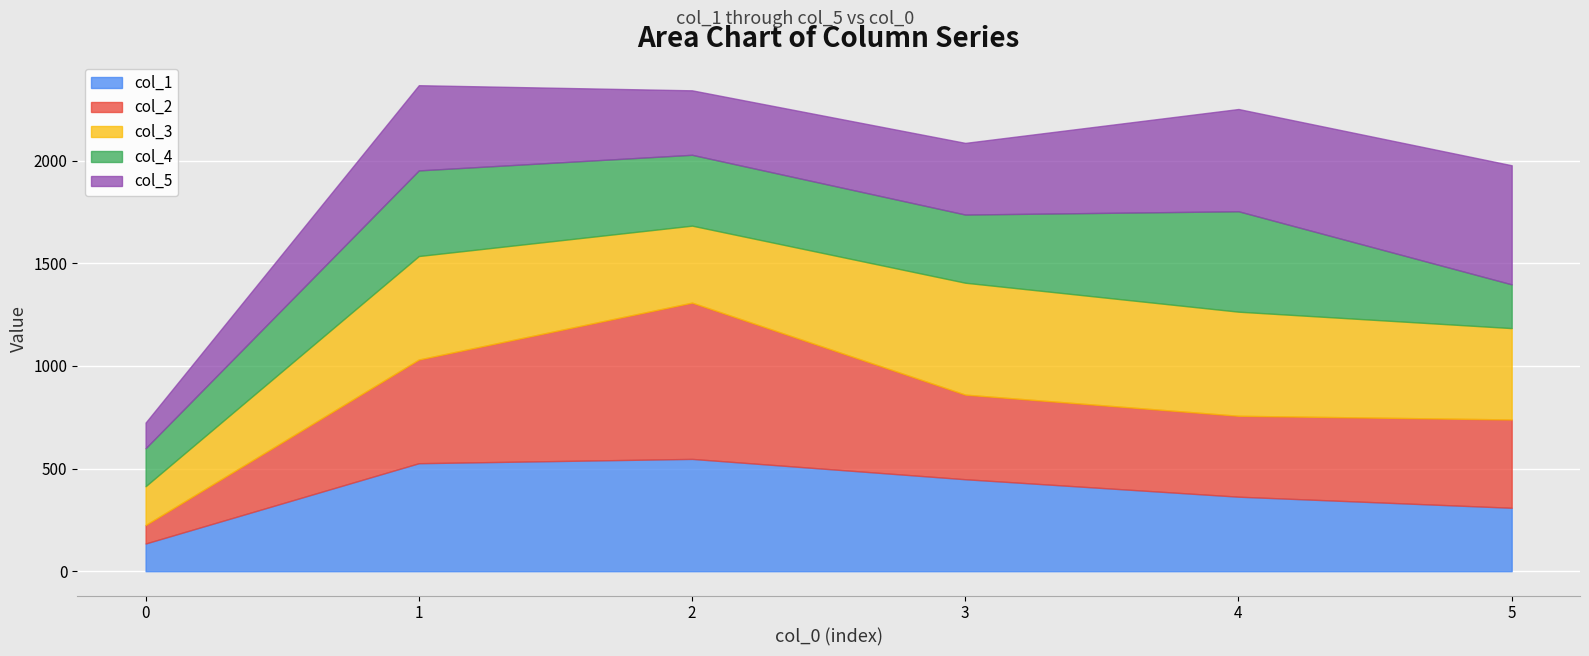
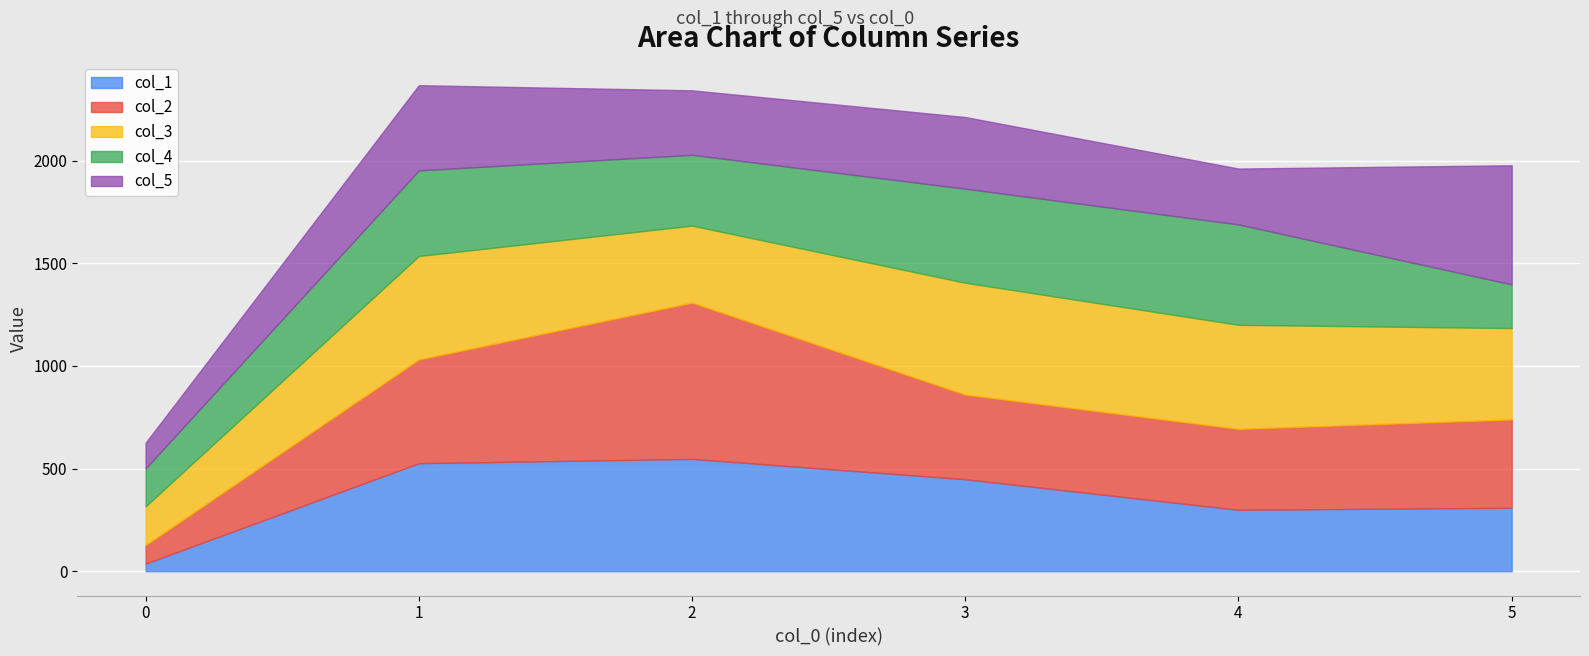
col_1, 0: 140 -> 40
col_4, 3: 330 -> 460
col_1, 4: 360 -> 300
col_5, 4: 500 -> 270
